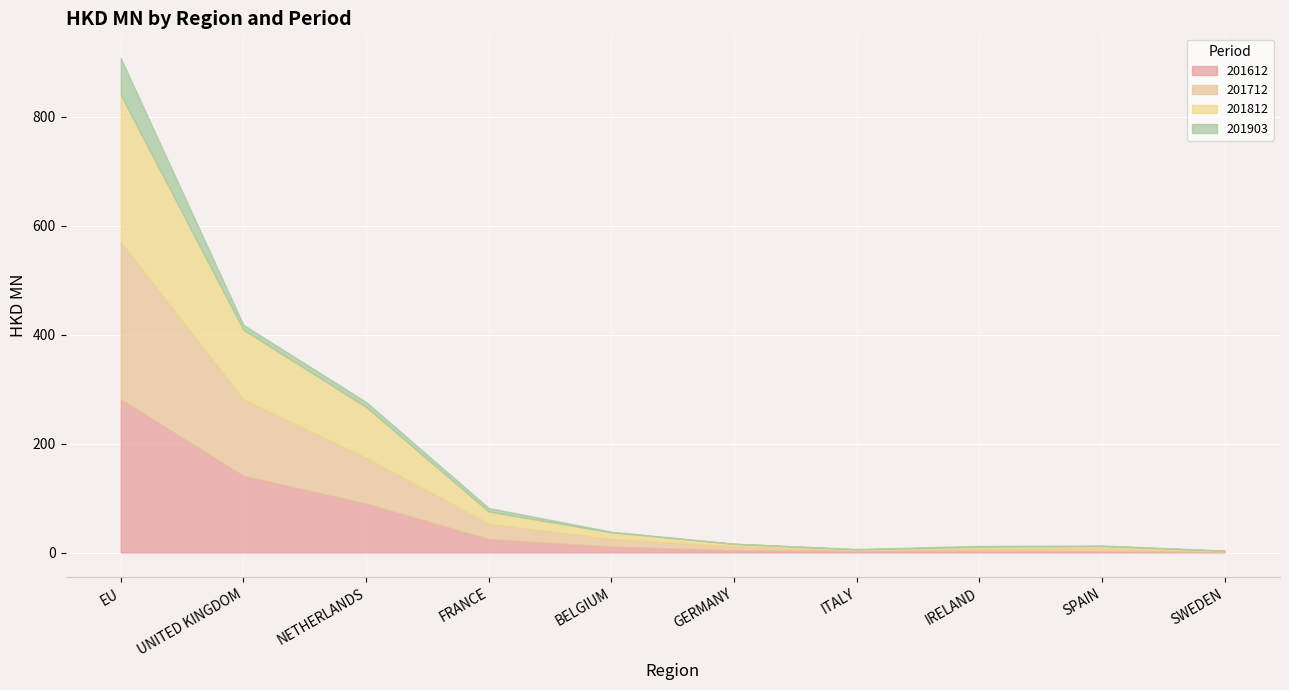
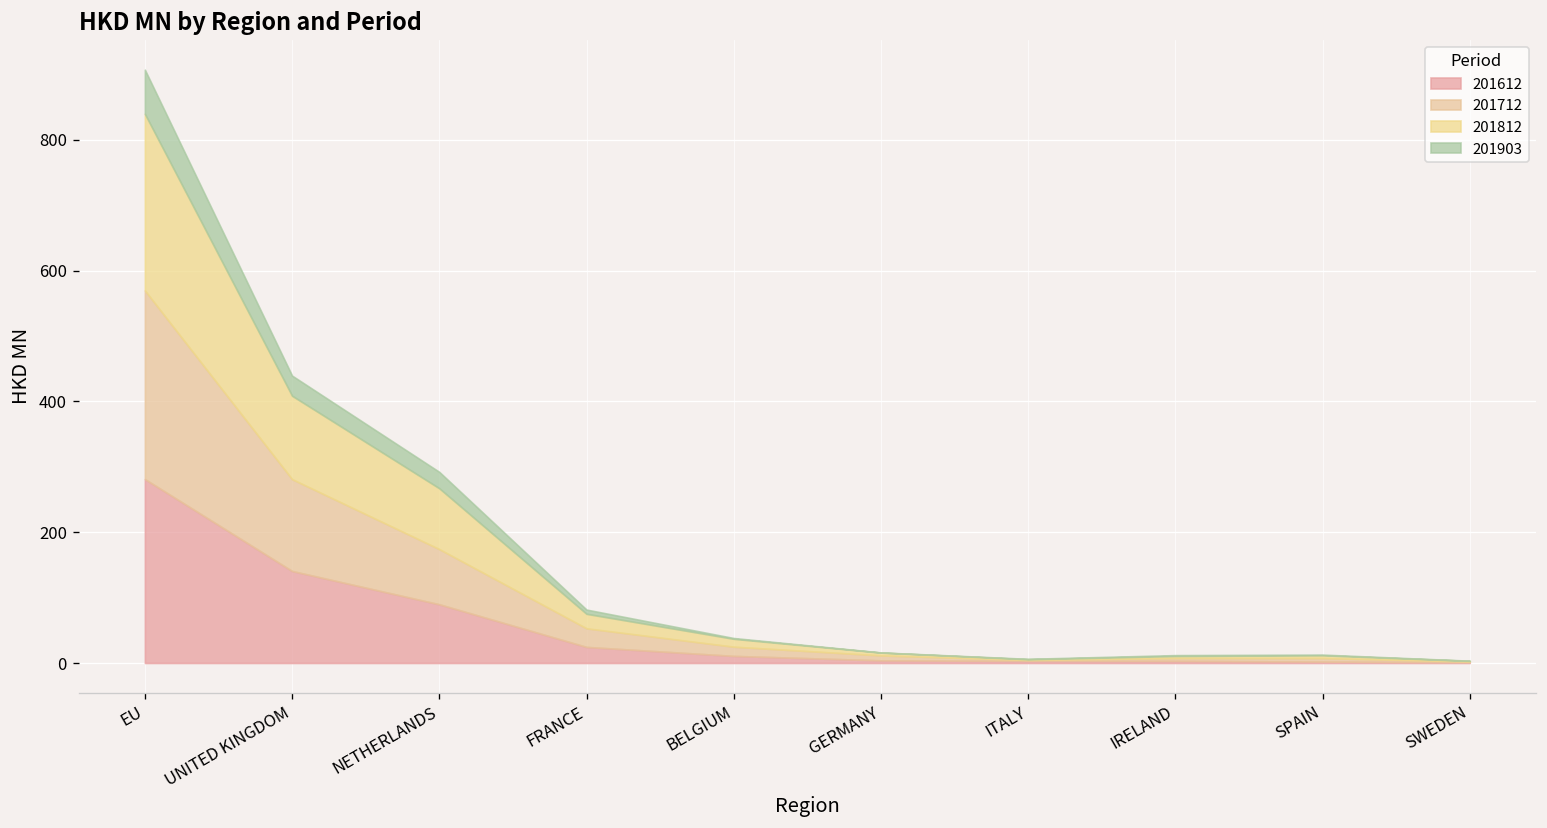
201903, UNITED KINGDOM: 10 -> 30
201903, NETHERLANDS: 10 -> 30
